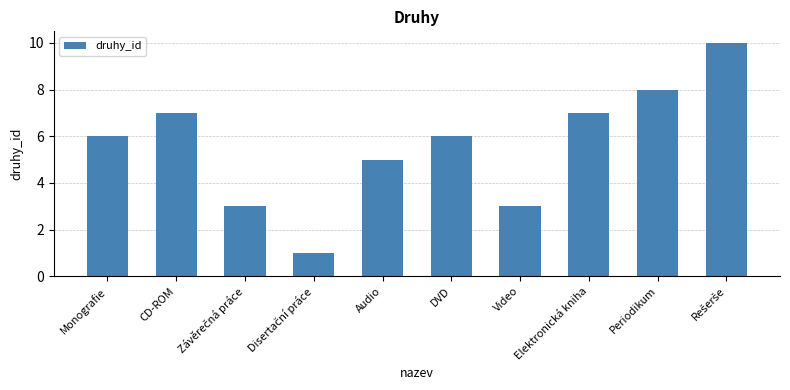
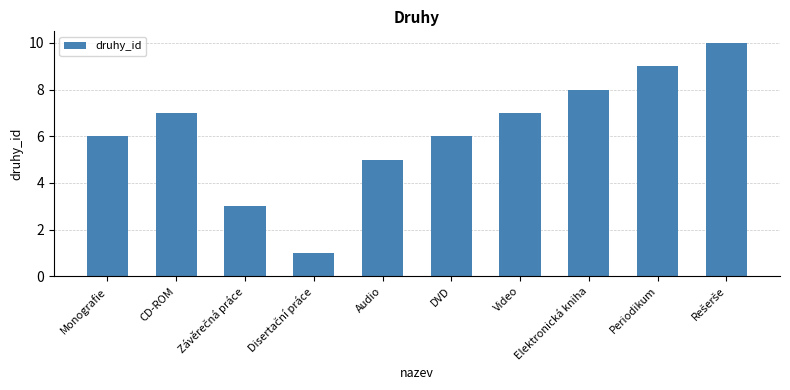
Video: 3 -> 7
Elektronická kniha: 7 -> 8
Periodikum: 8 -> 9
